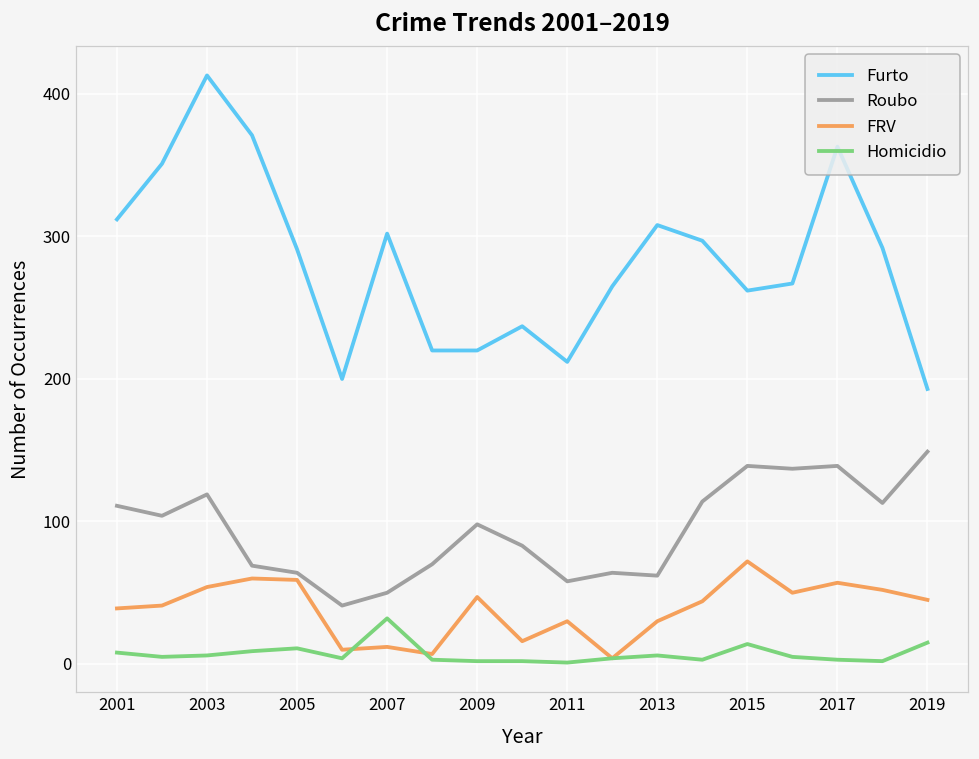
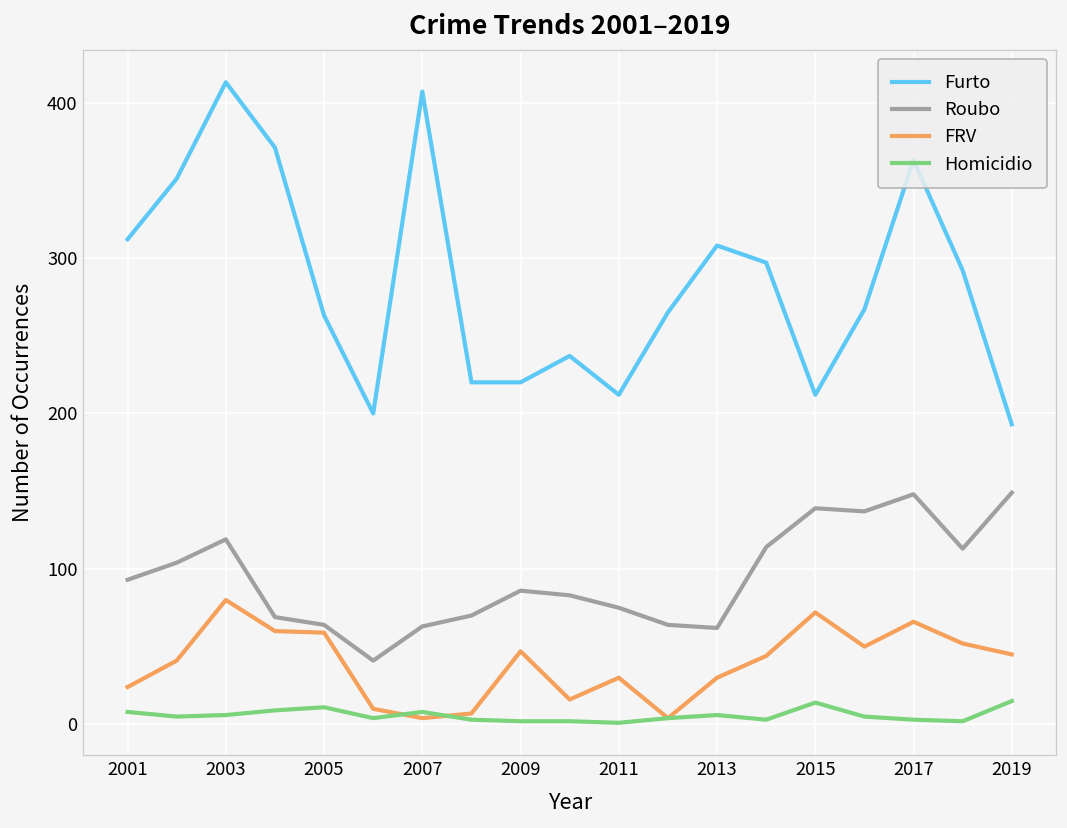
Roubo, 2001: 111 -> 93
FRV, 2001: 39 -> 24
FRV, 2003: 54 -> 80
Furto, 2005: 291 -> 263
Furto, 2007: 302 -> 407
Roubo, 2007: 50 -> 63
FRV, 2007: 12 -> 4
Homicidio, 2007: 32 -> 8
Roubo, 2009: 98 -> 86
Roubo, 2011: 58 -> 75
Furto, 2015: 262 -> 212
Roubo, 2017: 139 -> 148
FRV, 2017: 57 -> 66
